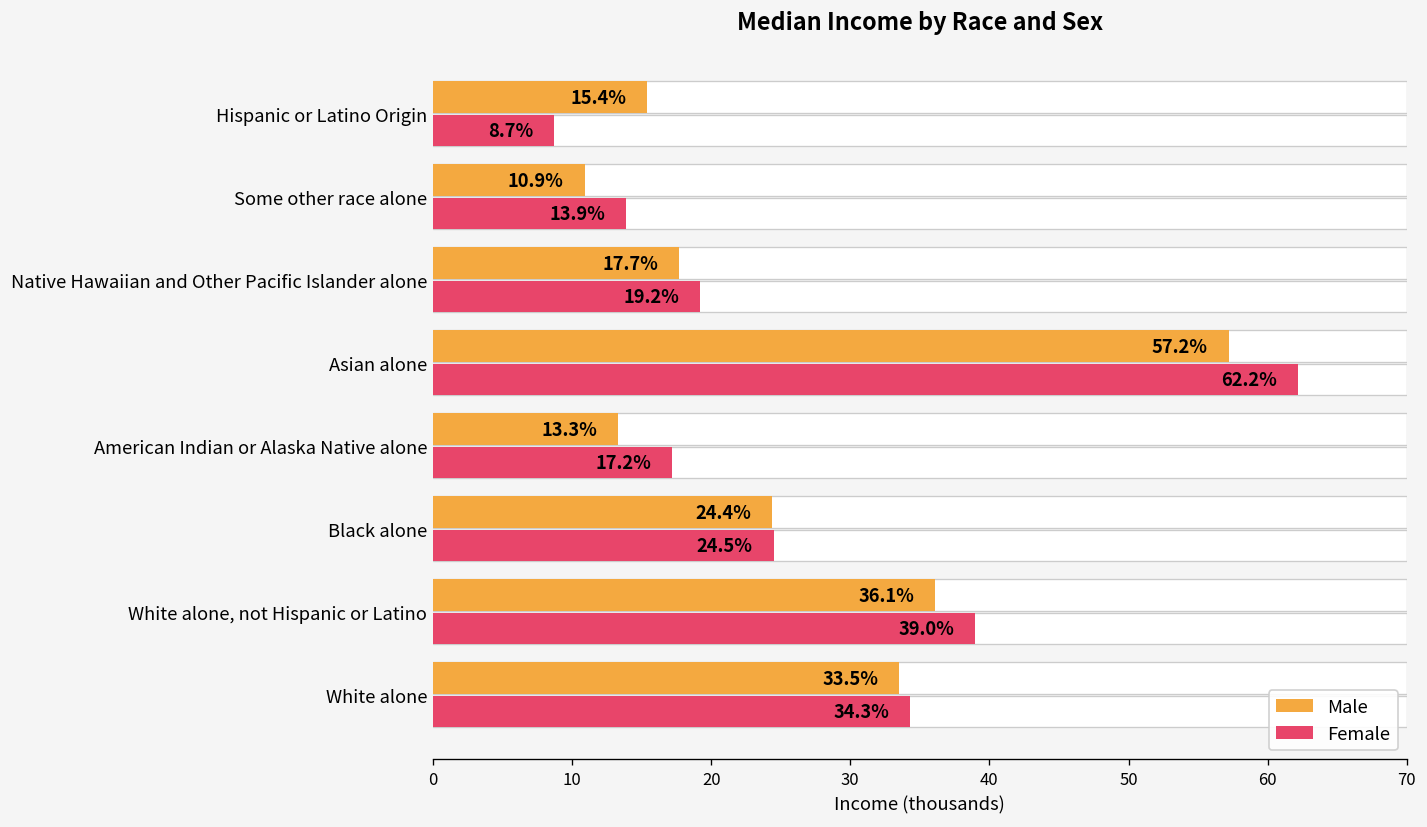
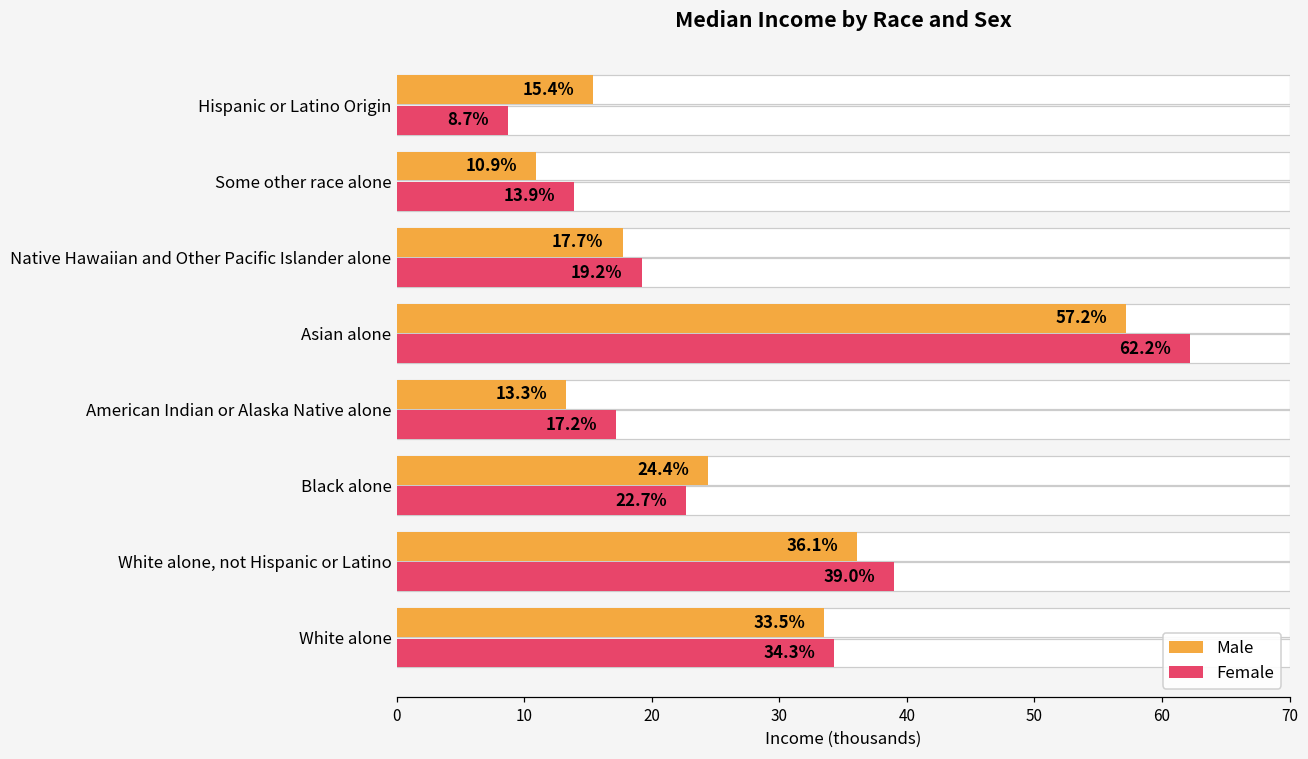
Female, Black alone: 24.5% -> 22.7%
